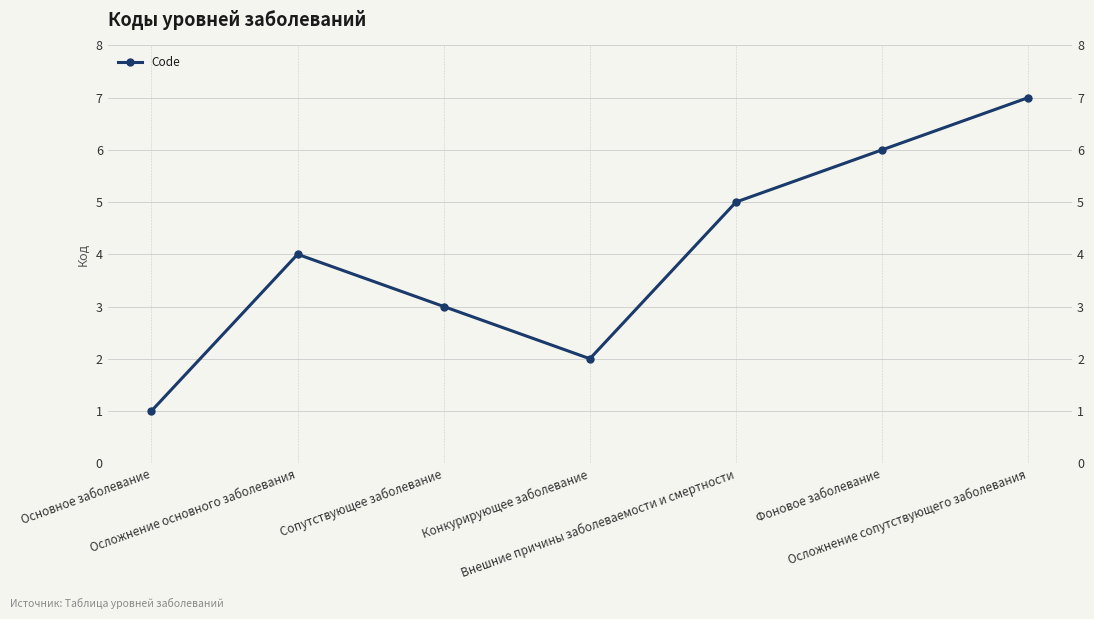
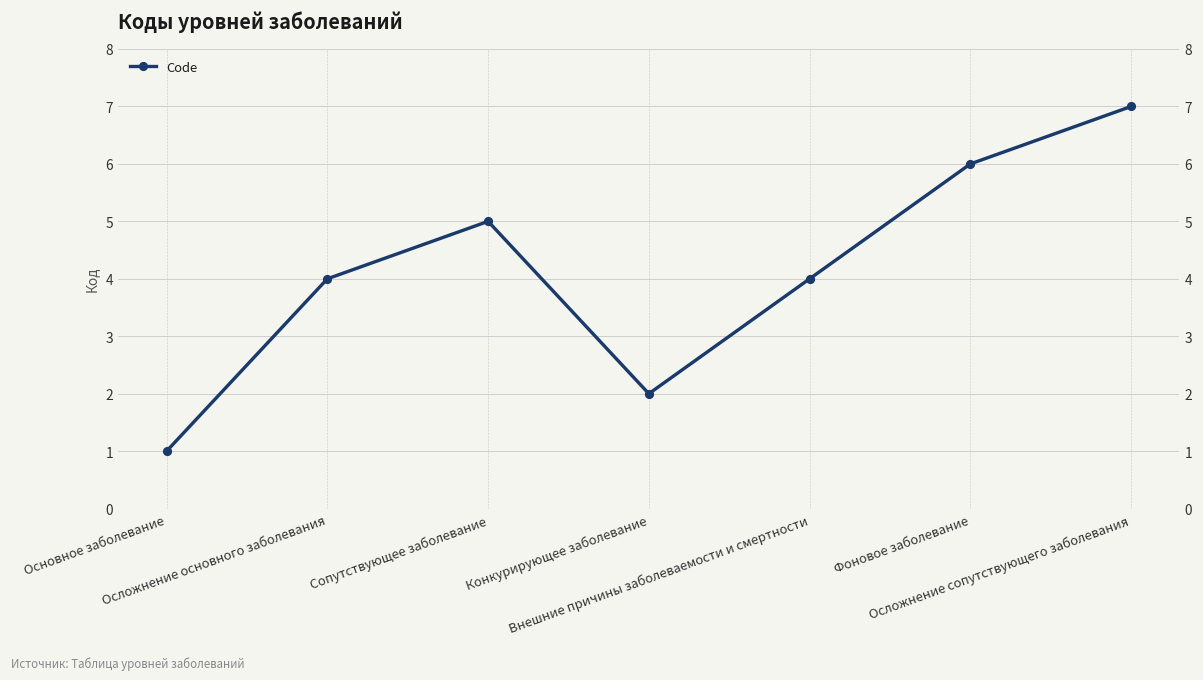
Сопутствующее заболевание: 3 -> 5
Внешние причины заболеваемости и смертности: 5 -> 4
